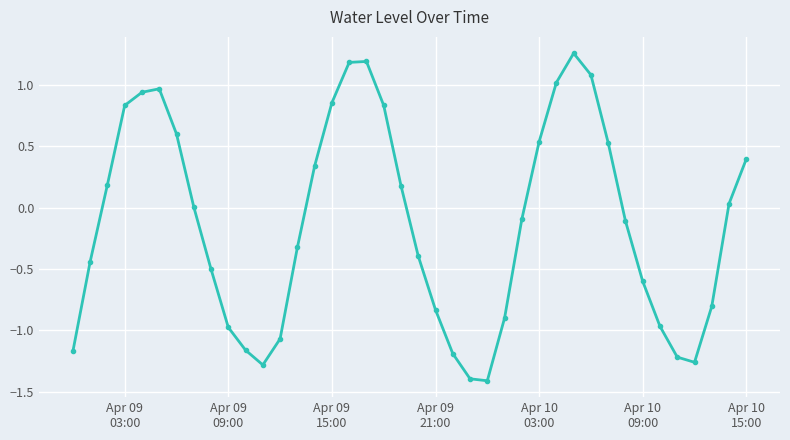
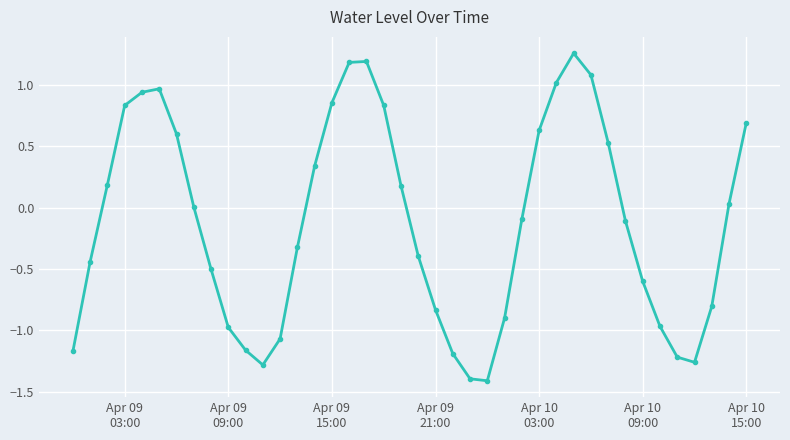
Apr 10 03:00: 0.54 -> 0.63
Apr 10 15:00: 0.40 -> 0.69
